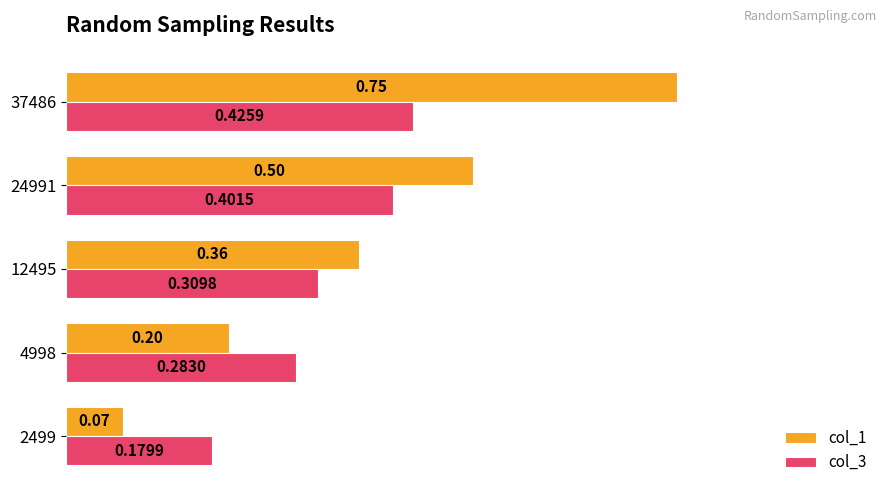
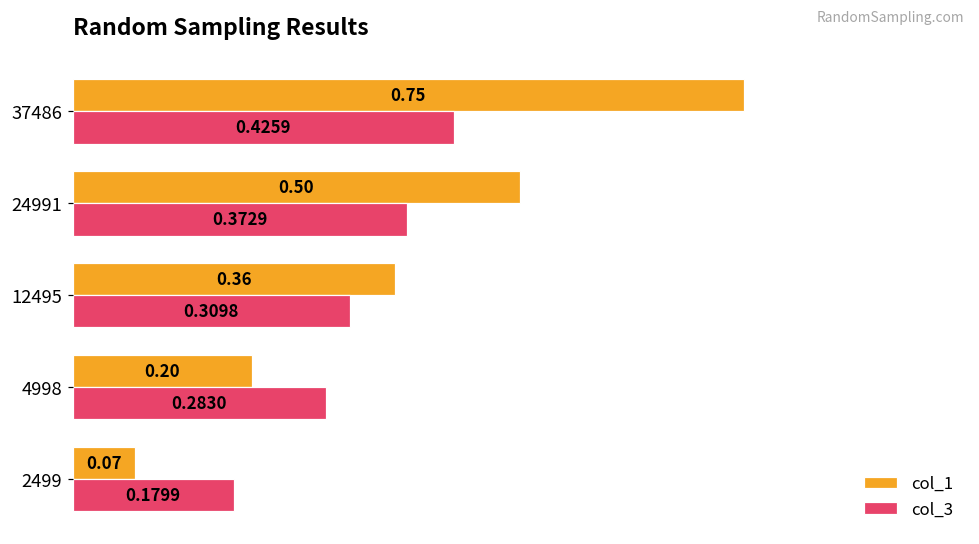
col_3, 24991: 0.4015 -> 0.3729
